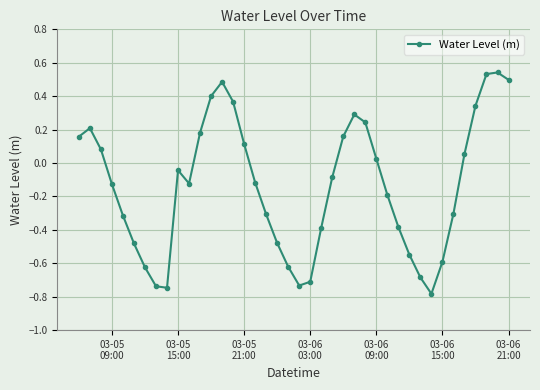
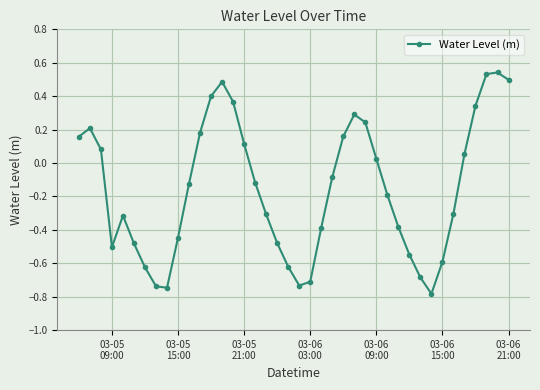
03-05 09:00: -0.13 -> -0.50
03-05 15:00: -0.04 -> -0.45
